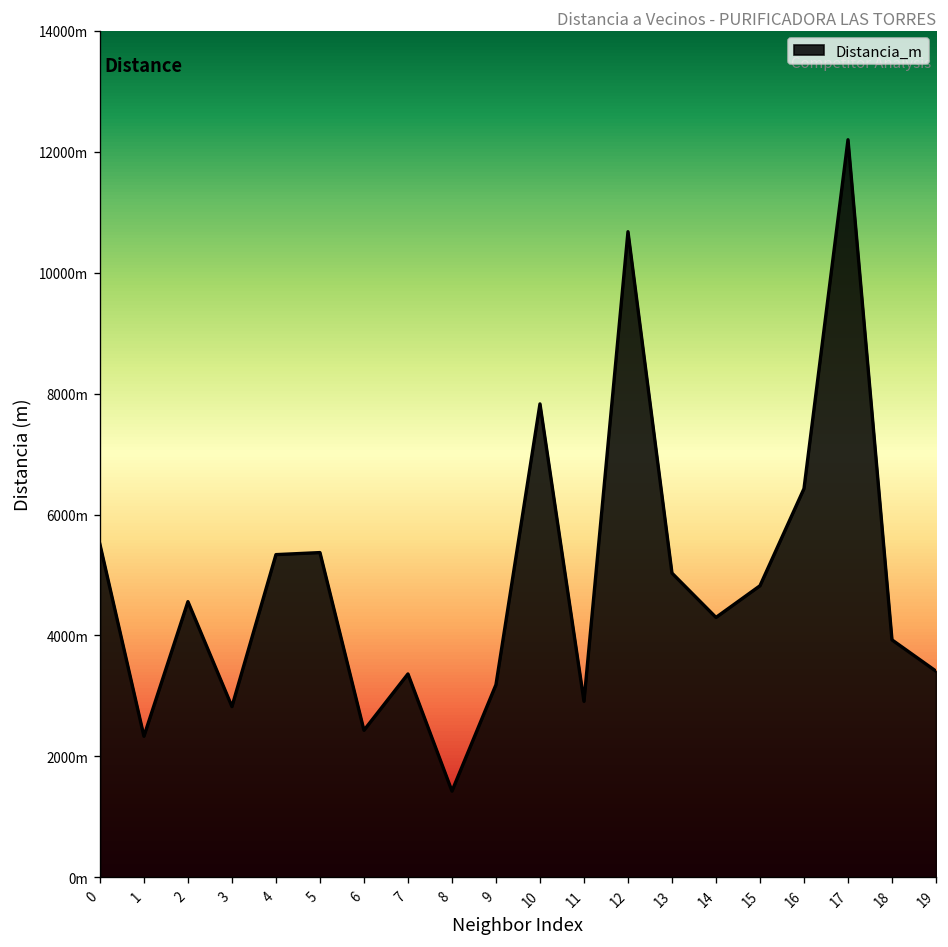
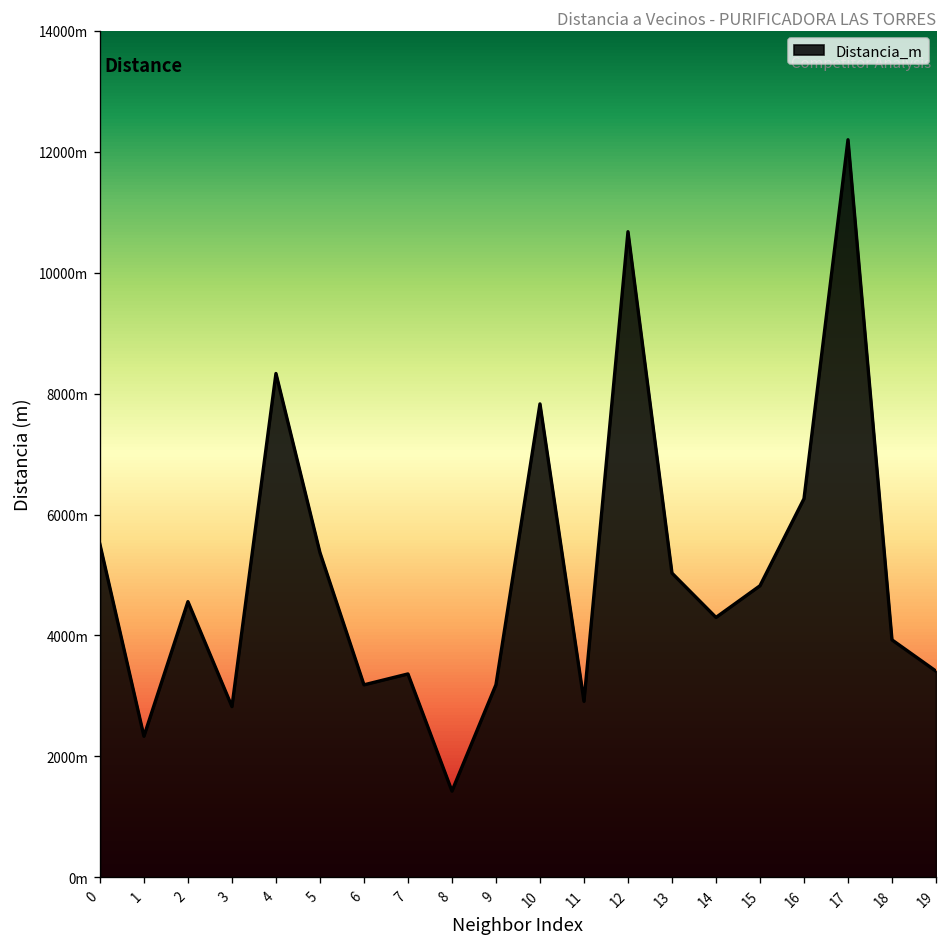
4: 5300m -> 8300m
6: 2400m -> 3200m
16: 6400m -> 6300m
